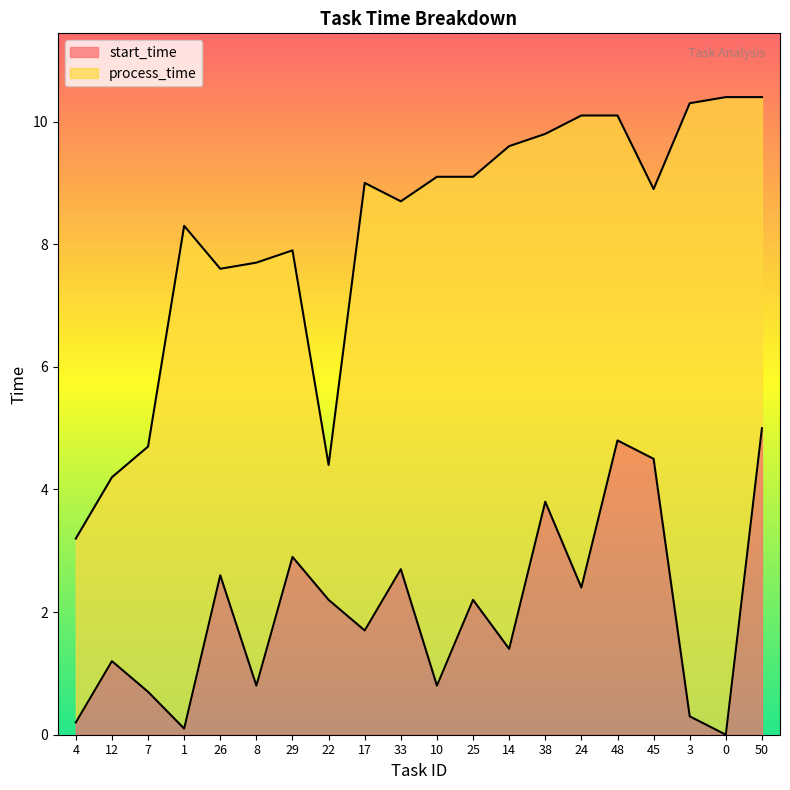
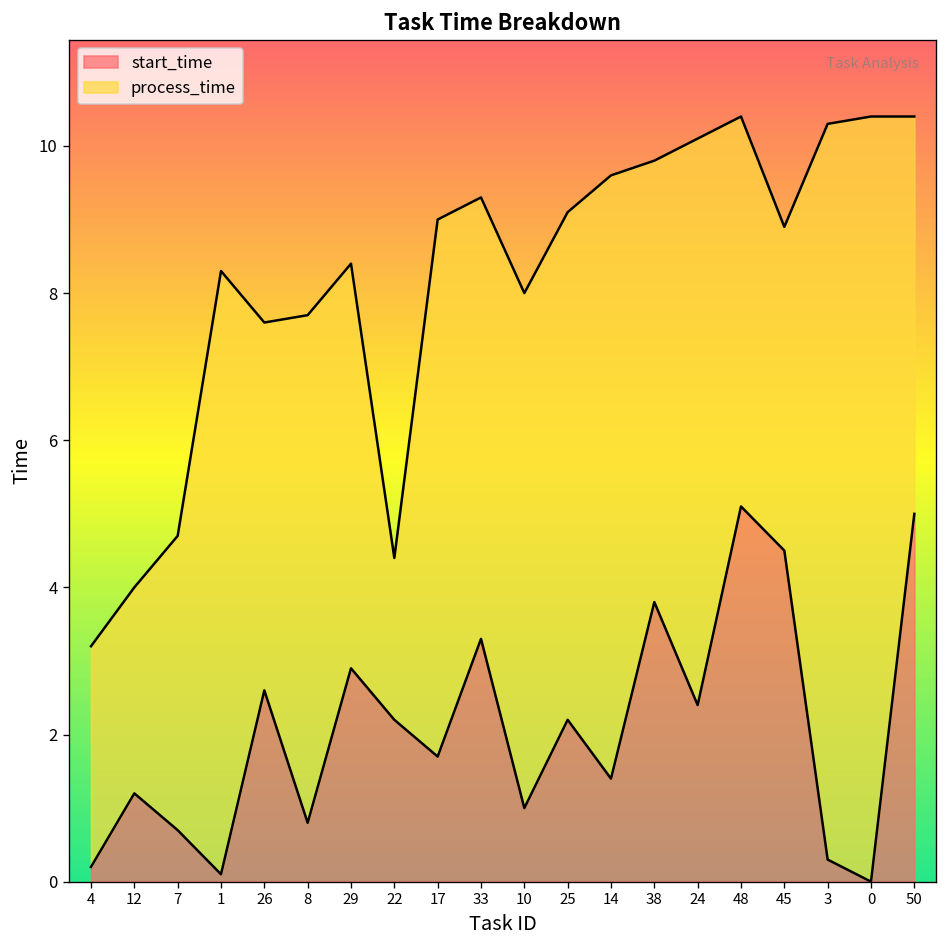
process_time, 12: 3.0 -> 2.8
process_time, 29: 5.0 -> 5.5
start_time, 33: 2.7 -> 3.3
start_time, 10: 0.8 -> 1.0
process_time, 10: 8.3 -> 7.0
start_time, 48: 4.8 -> 5.1
